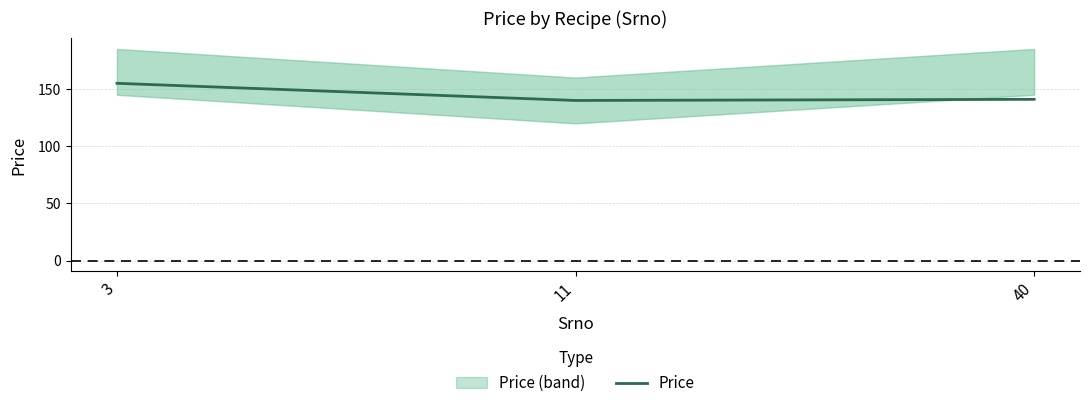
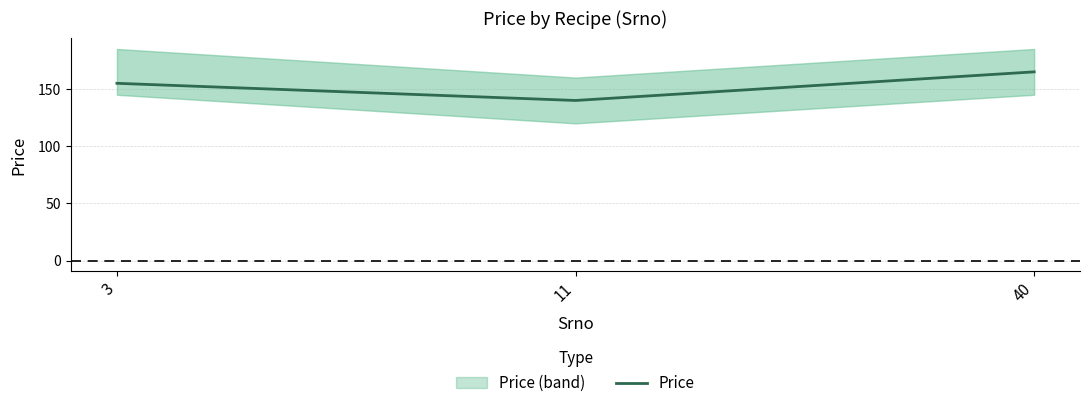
Price, 40: 141 -> 165
